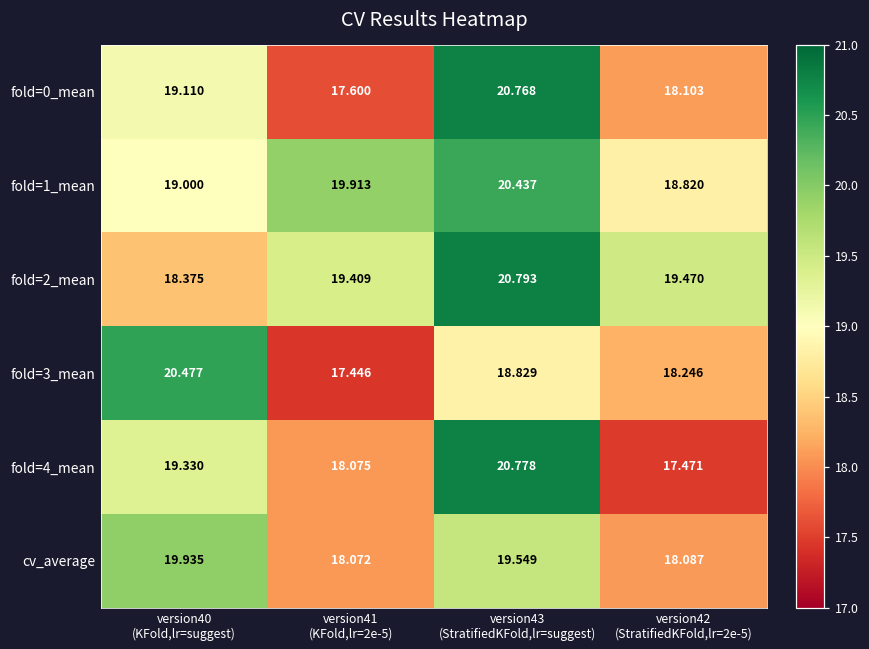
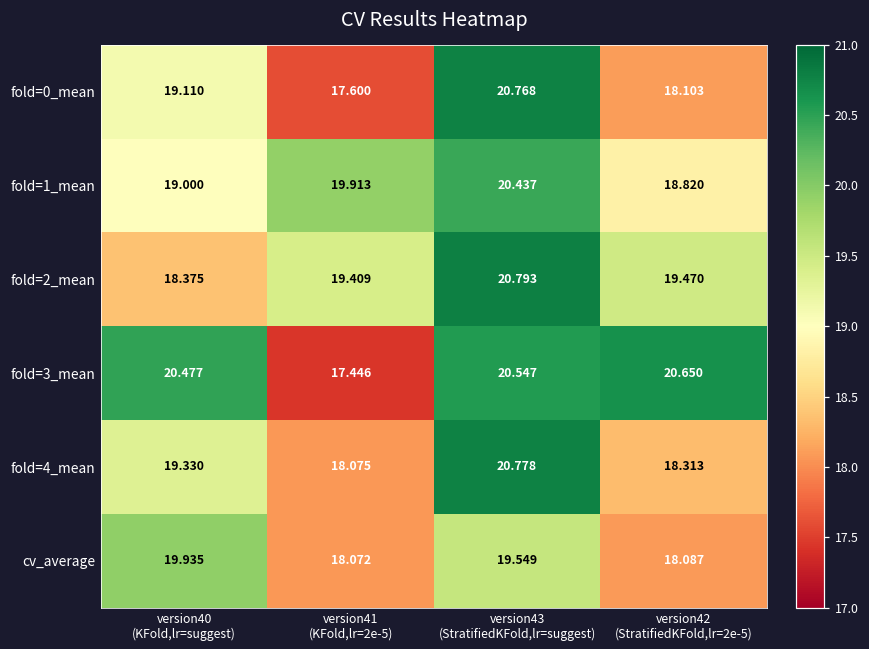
fold=3_mean, version43 (StratifiedKFold,lr=suggest): 18.829 -> 20.547
fold=3_mean, version42 (StratifiedKFold,lr=2e-5): 18.246 -> 20.650
fold=4_mean, version42 (StratifiedKFold,lr=2e-5): 17.471 -> 18.313
